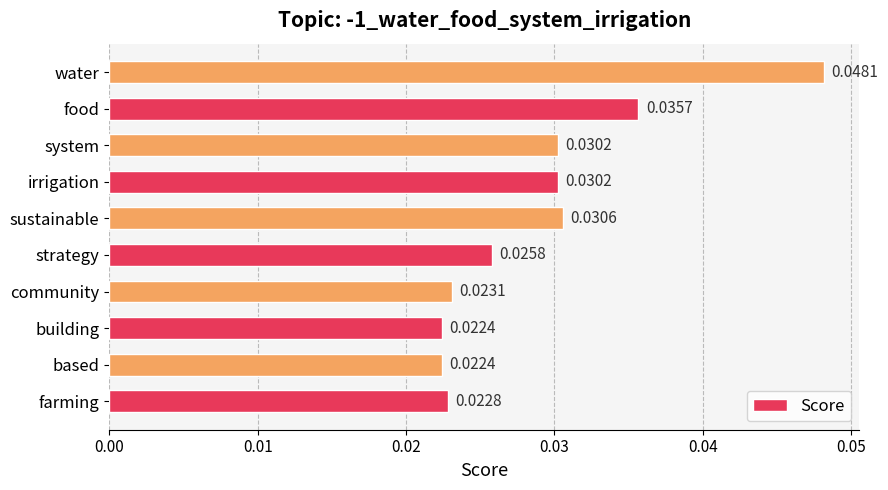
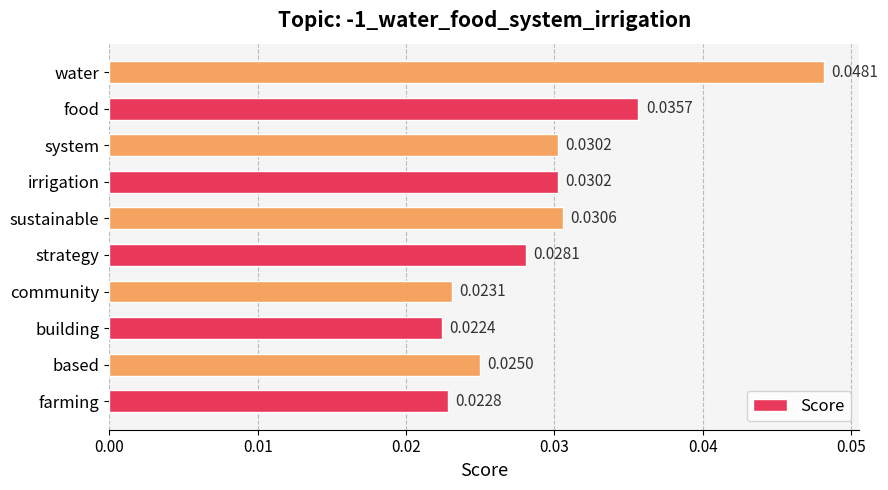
strategy: 0.0258 -> 0.0281
based: 0.0224 -> 0.0250
